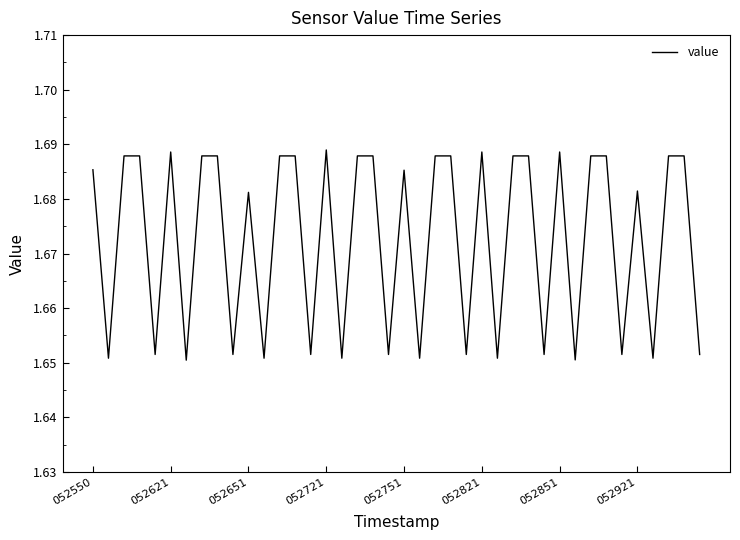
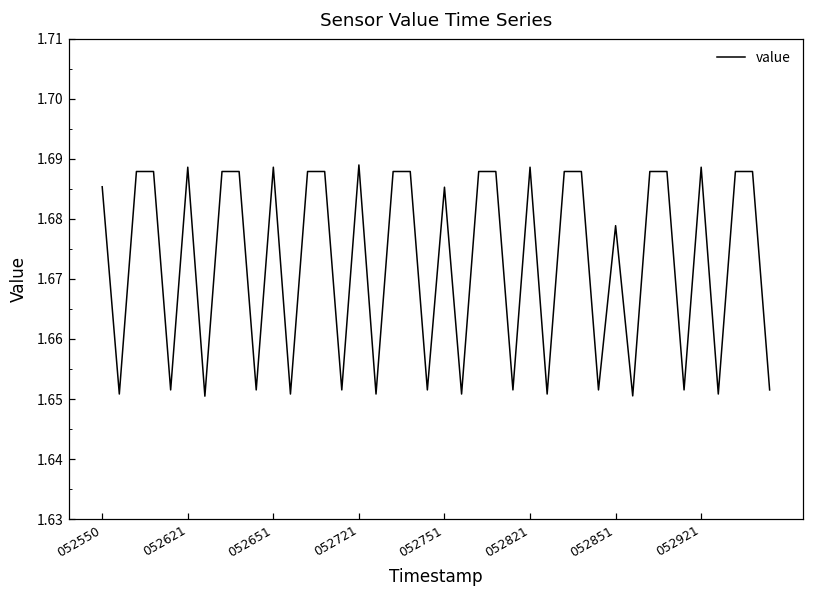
052651: 1.681 -> 1.689
052851: 1.689 -> 1.679
052921: 1.681 -> 1.689
